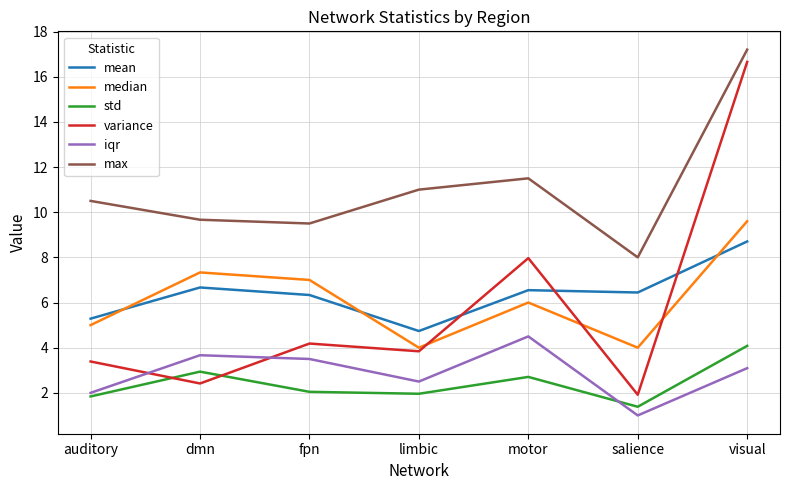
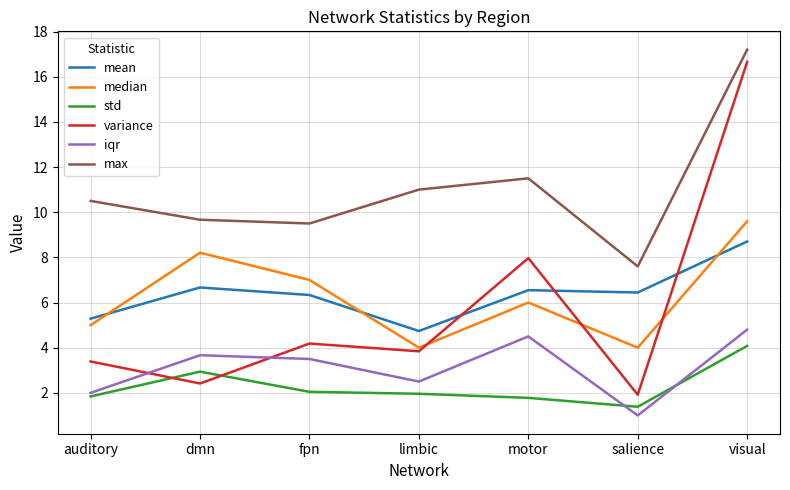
median, dmn: 7.3 -> 8.2
std, motor: 2.7 -> 1.8
max, salience: 8.0 -> 7.6
iqr, visual: 3.1 -> 4.8
